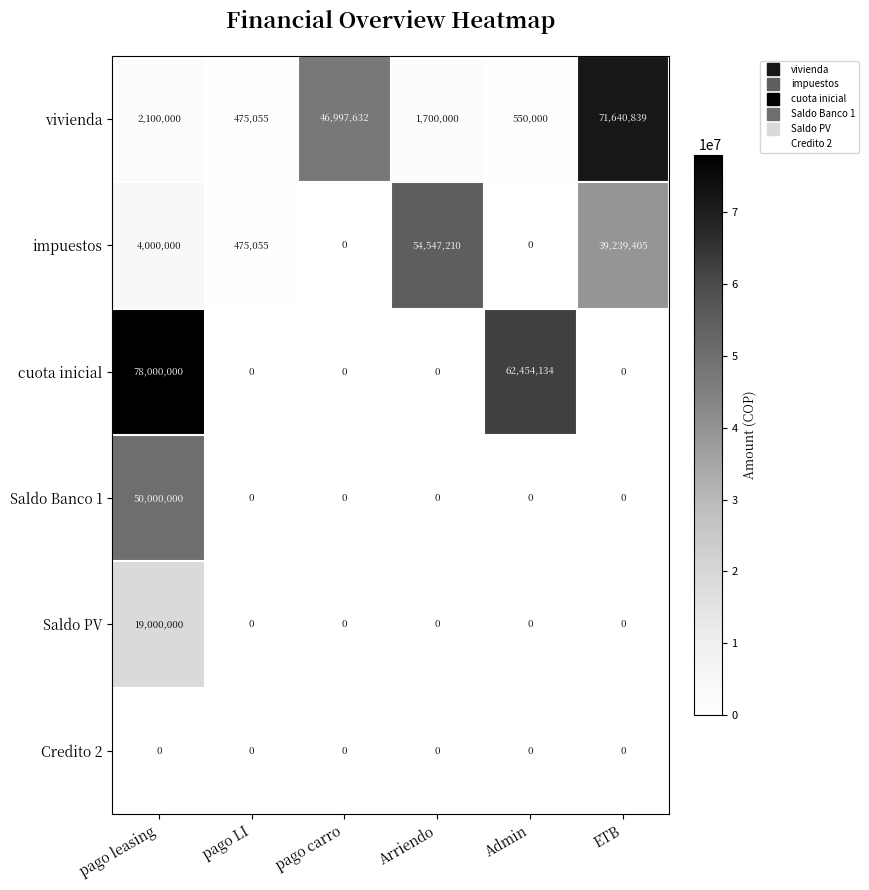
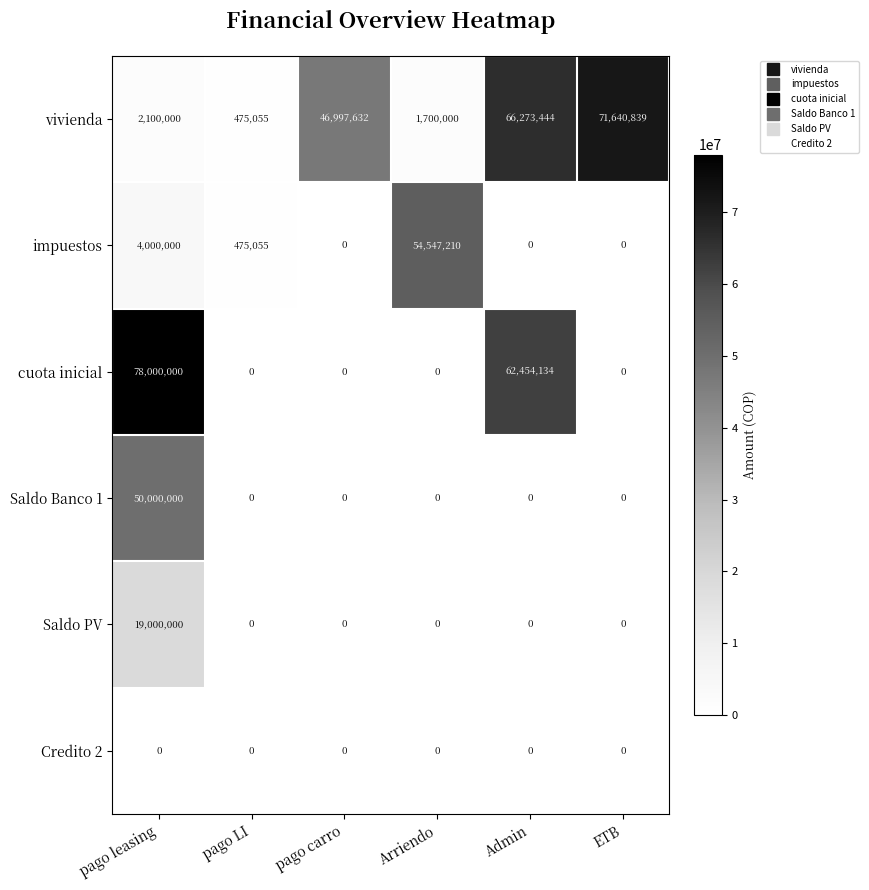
vivienda, Admin: 550,000 -> 66,273,444
impuestos, ETB: 39,239,405 -> 0
